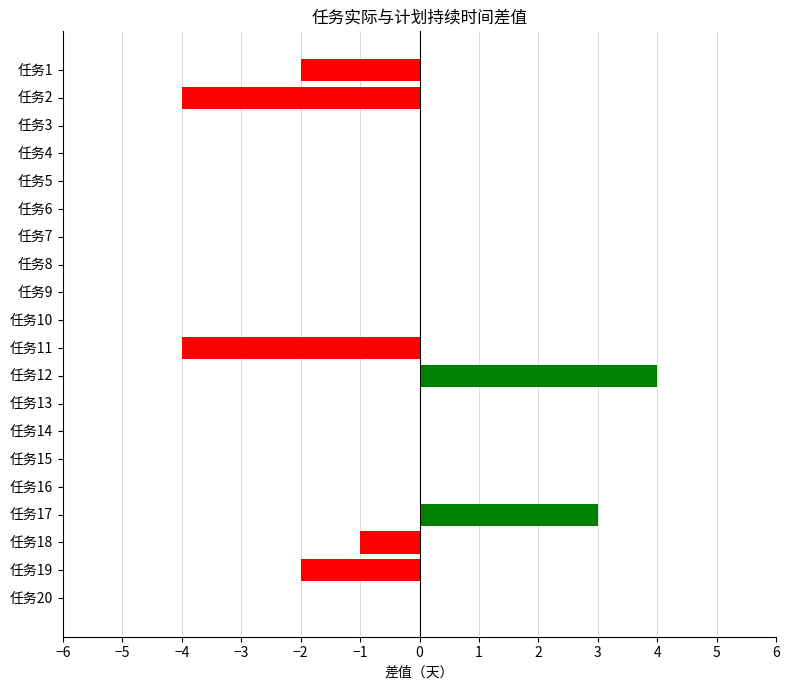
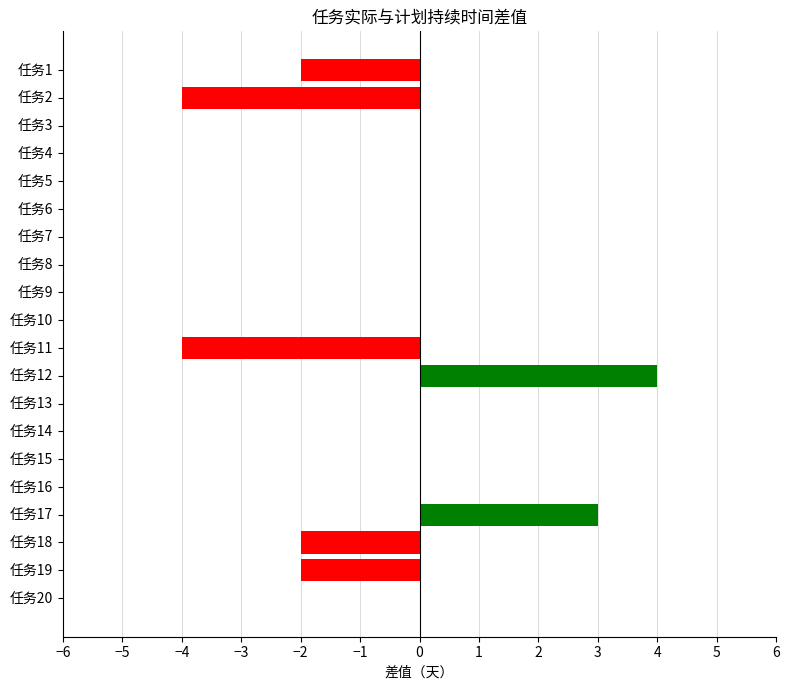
任务18: -1 -> -2
